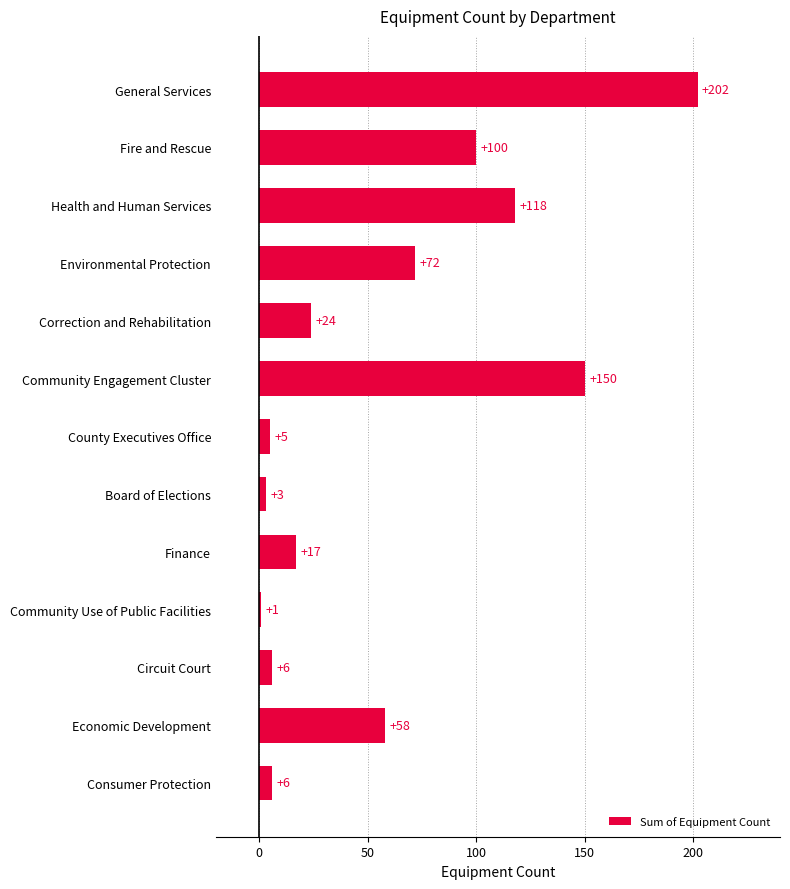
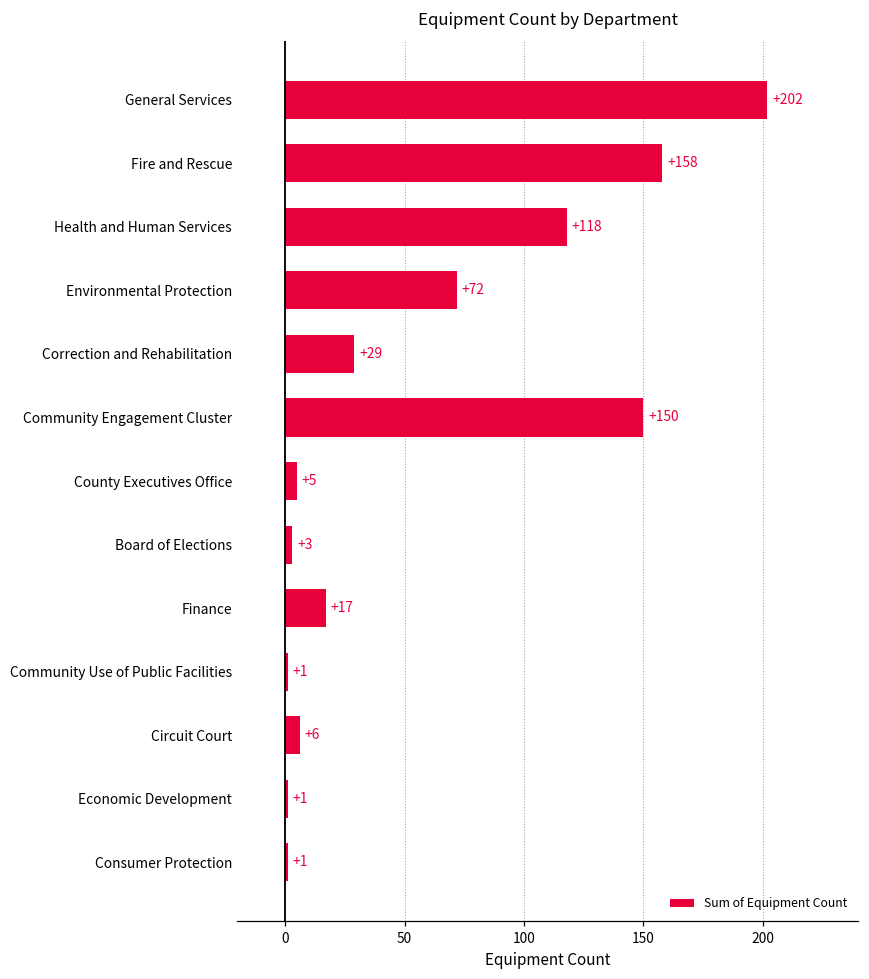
Fire and Rescue: +100 -> +158
Correction and Rehabilitation: +24 -> +29
Economic Development: +58 -> +1
Consumer Protection: +6 -> +1
